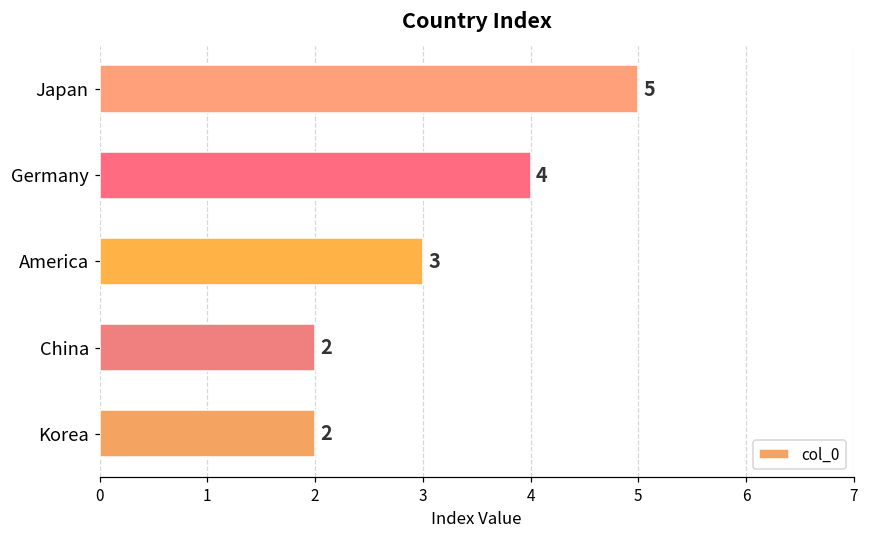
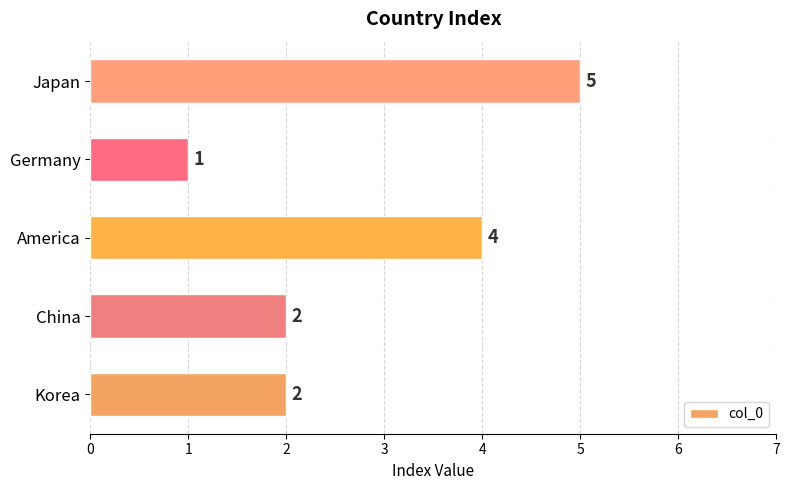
Germany: 4 -> 1
America: 3 -> 4
